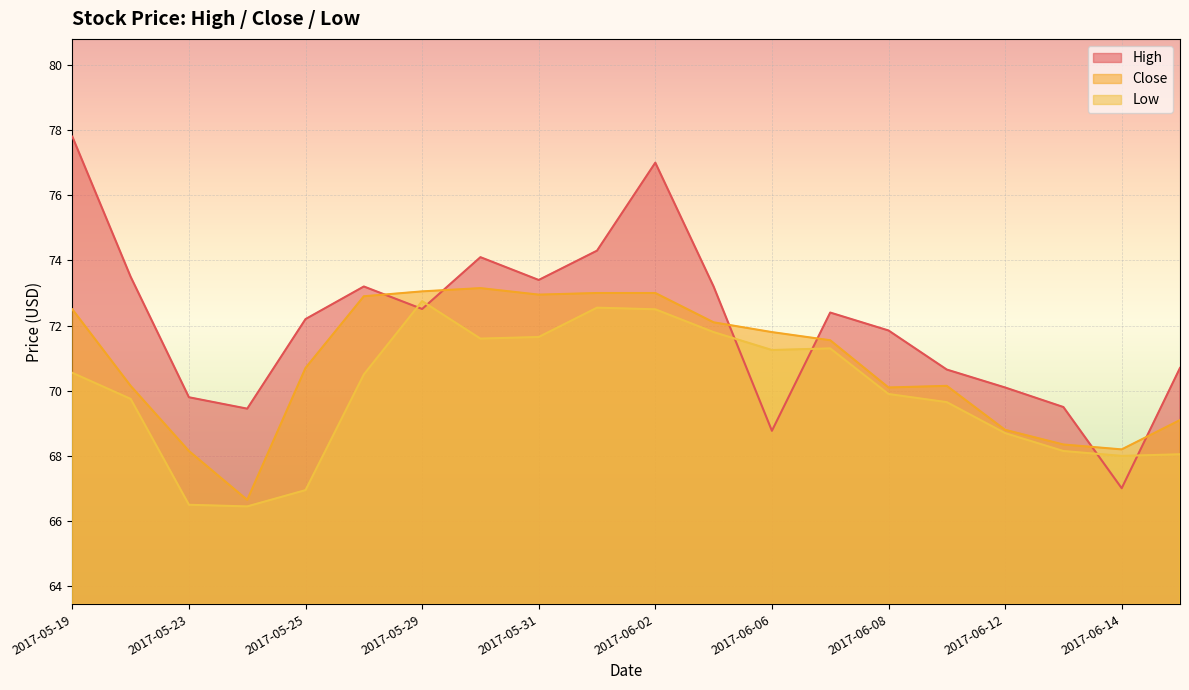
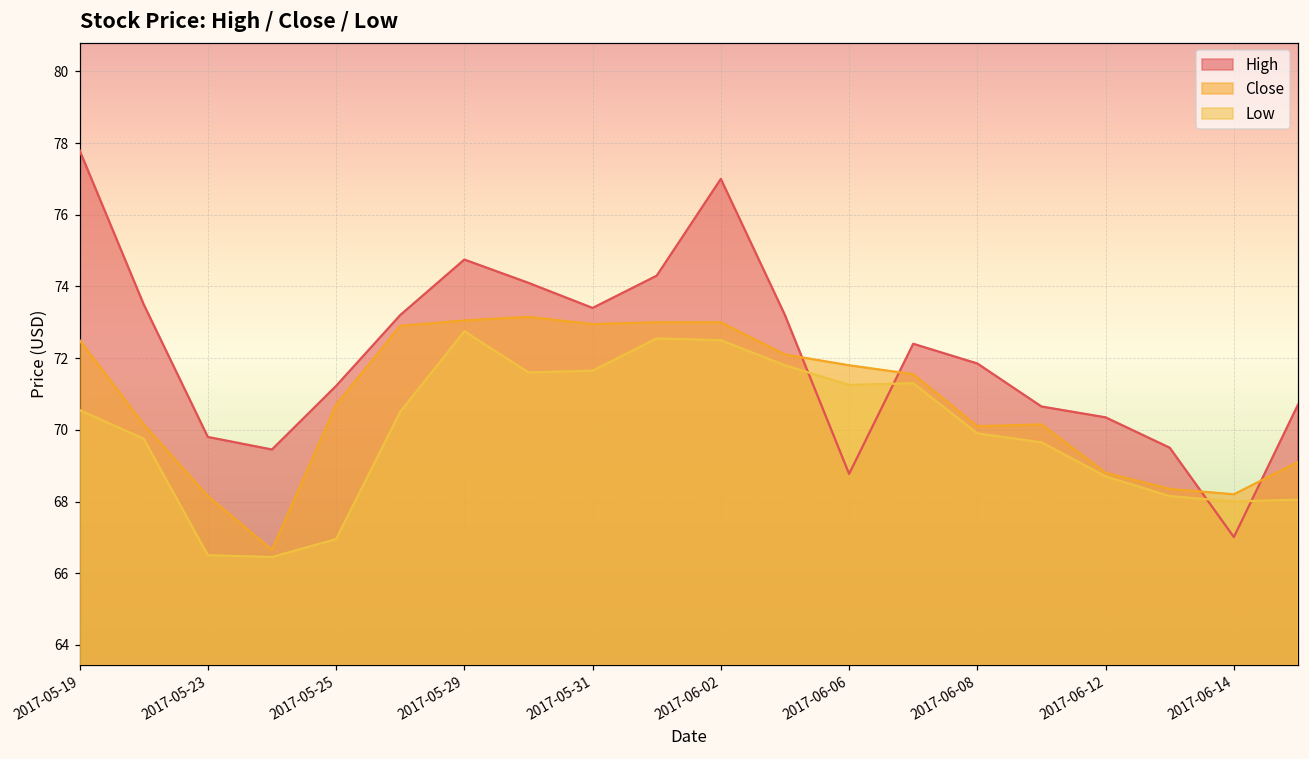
High, 2017-05-25: 72.2 -> 71.2
High, 2017-05-29: 72.5 -> 74.8
High, 2017-06-12: 70.1 -> 70.3
